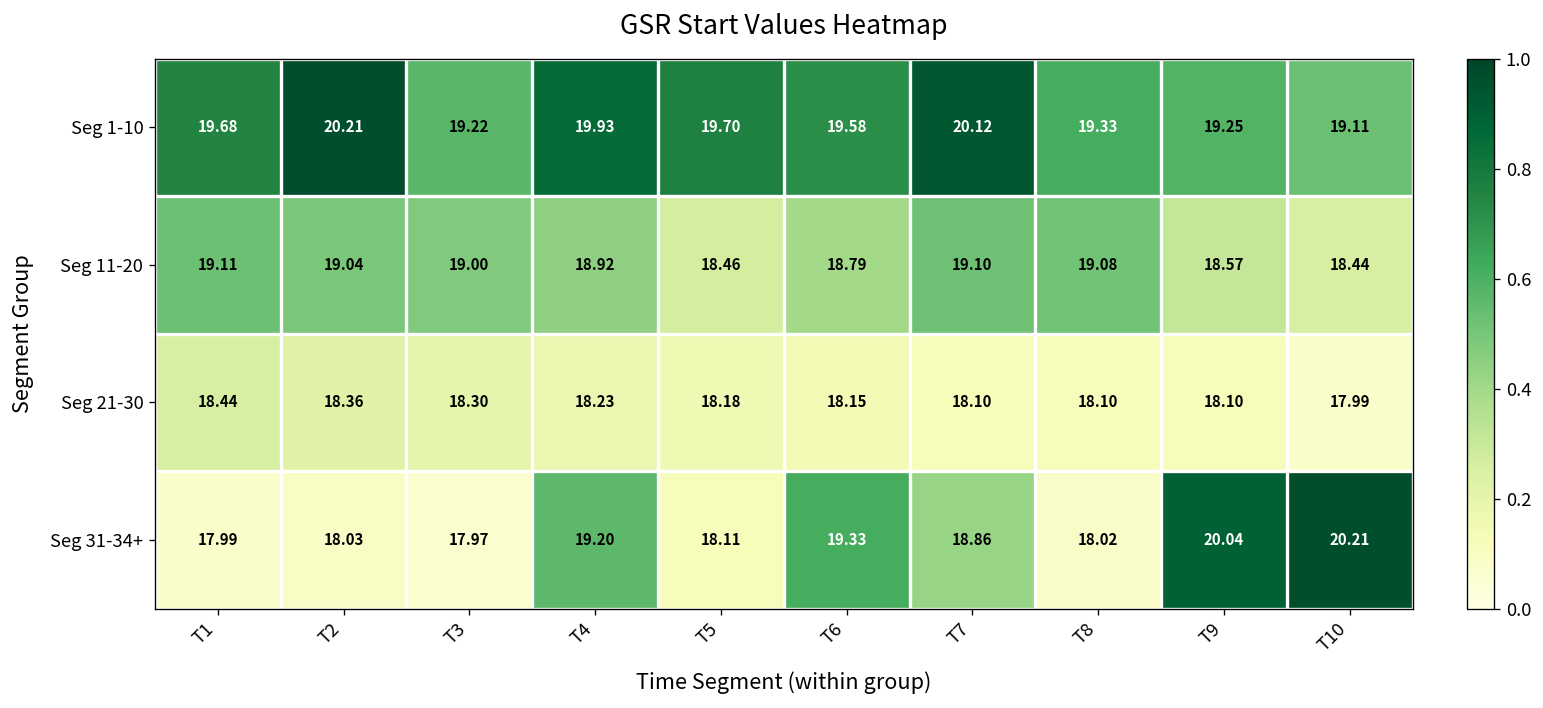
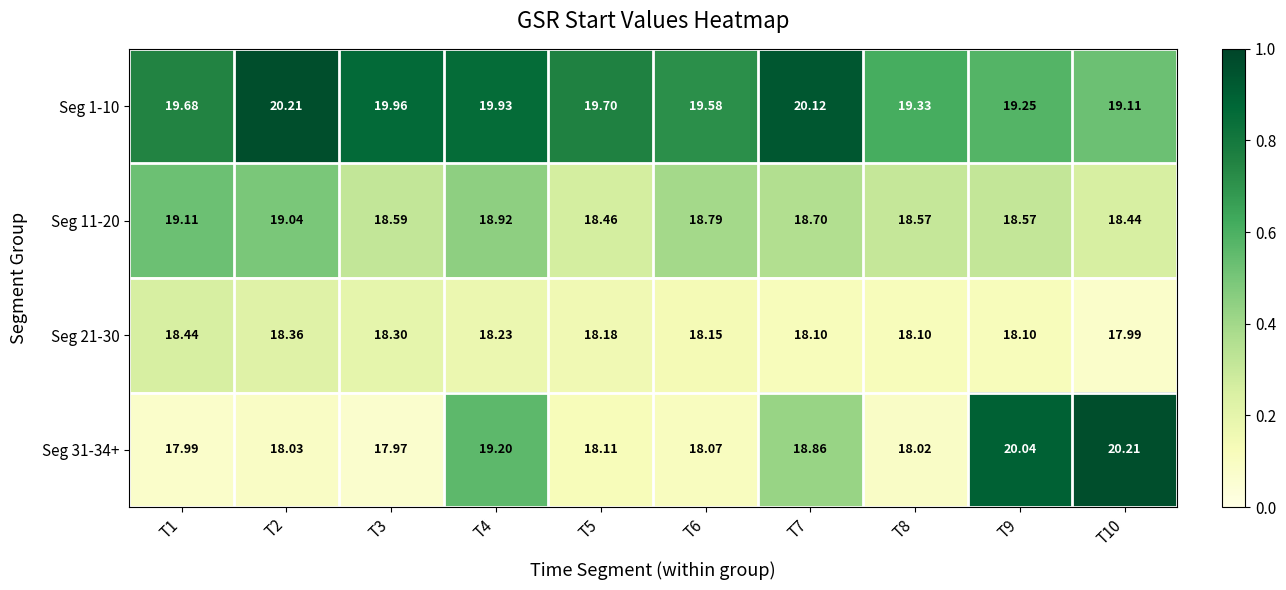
Seg 1-10, T3: 19.22 -> 19.96
Seg 11-20, T3: 19.00 -> 18.59
Seg 11-20, T7: 19.10 -> 18.70
Seg 11-20, T8: 19.08 -> 18.57
Seg 31-34+, T6: 19.33 -> 18.07
